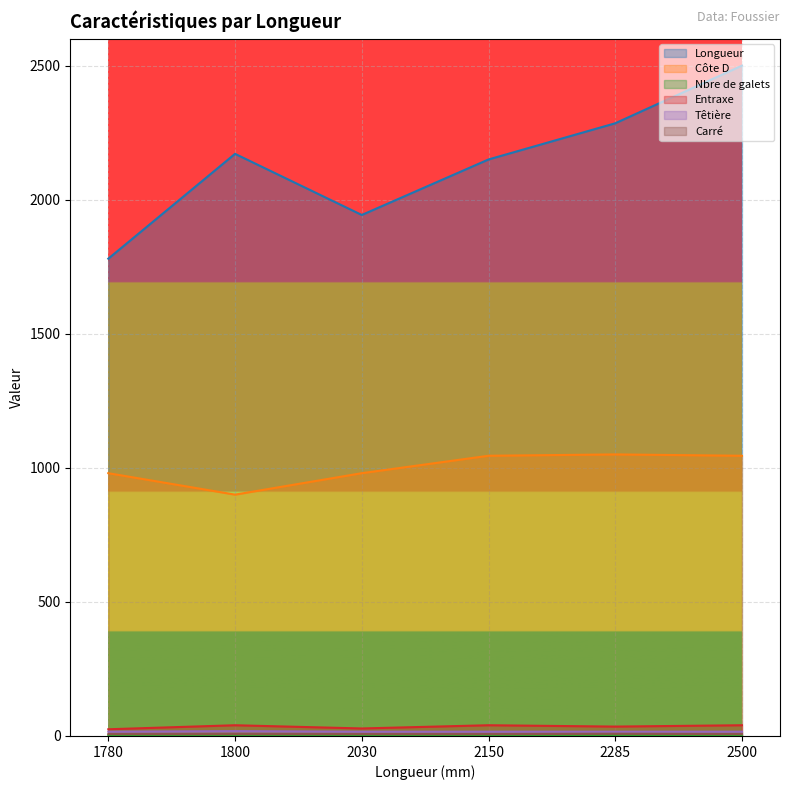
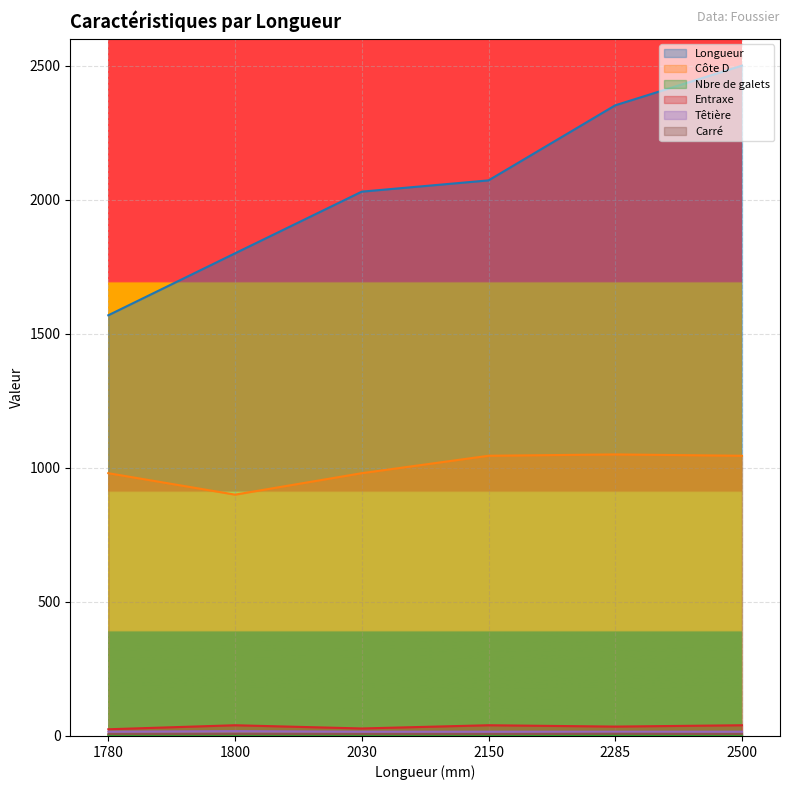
Longueur, 1780: 1780 -> 1570
Longueur, 1800: 2170 -> 1800
Longueur, 2030: 1940 -> 2030
Longueur, 2150: 2150 -> 2070
Longueur, 2285: 2290 -> 2350
